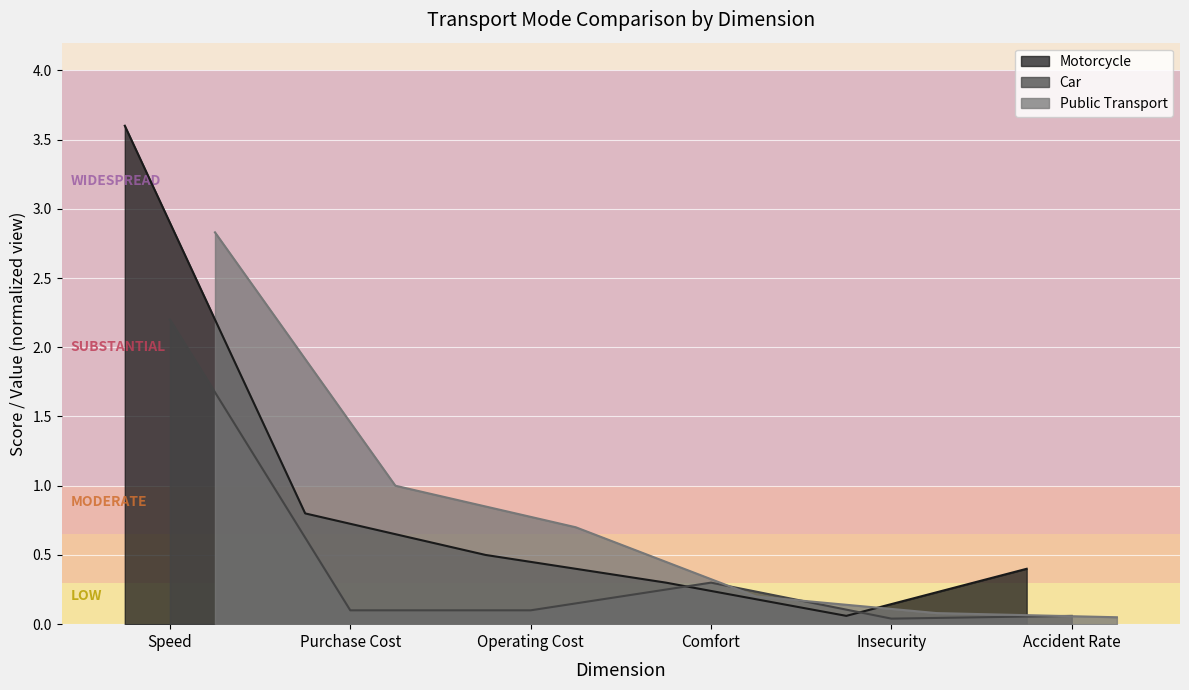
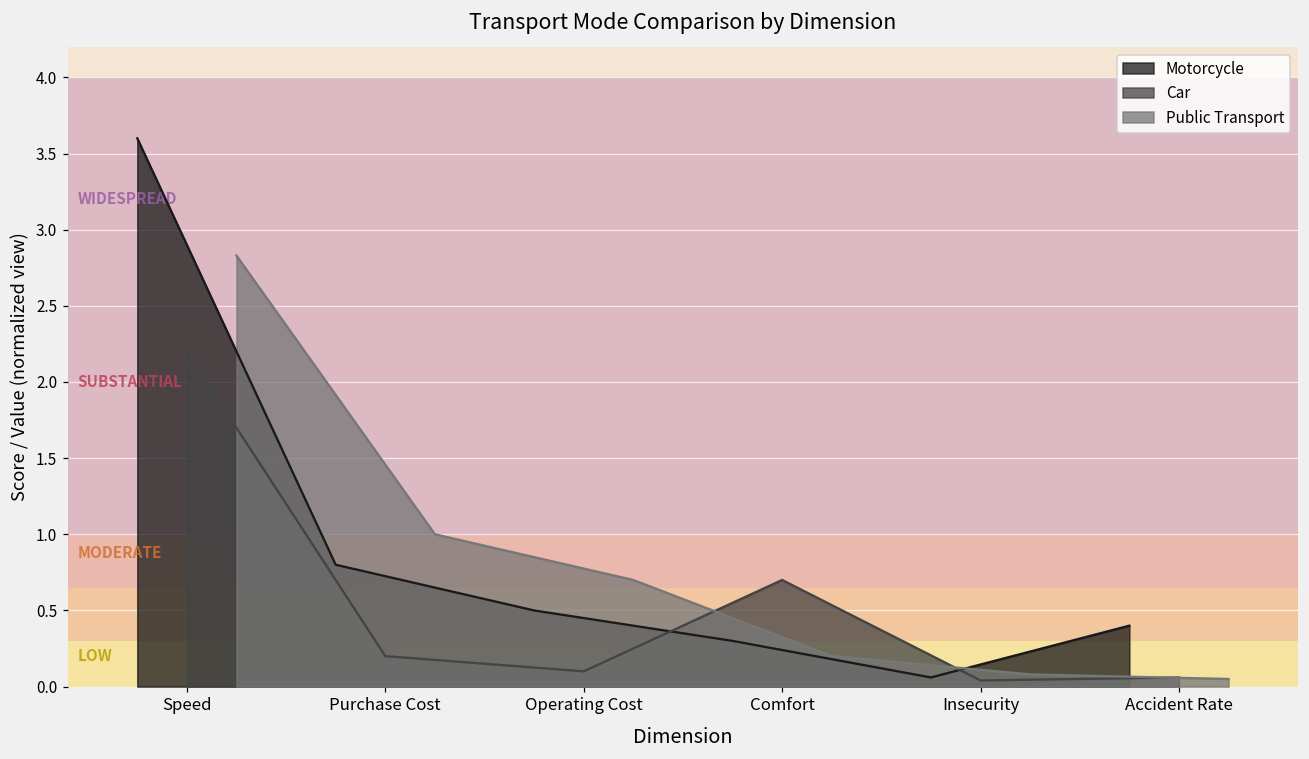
Car, Purchase Cost: 0.1 -> 0.2
Car, Comfort: 0.3 -> 0.7
